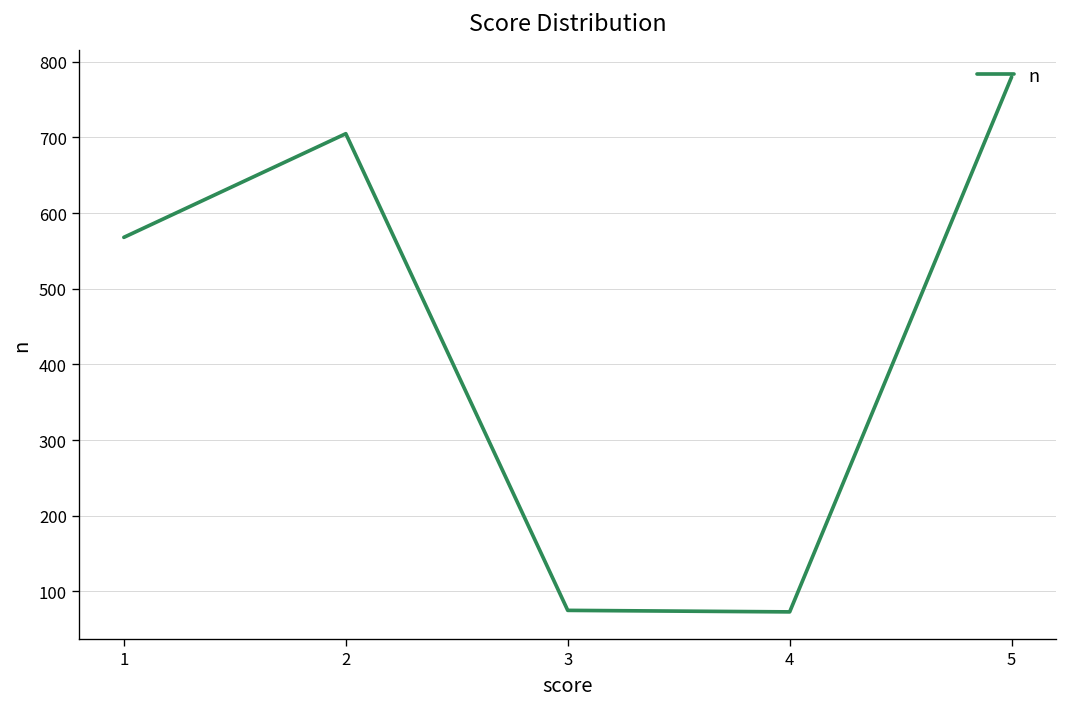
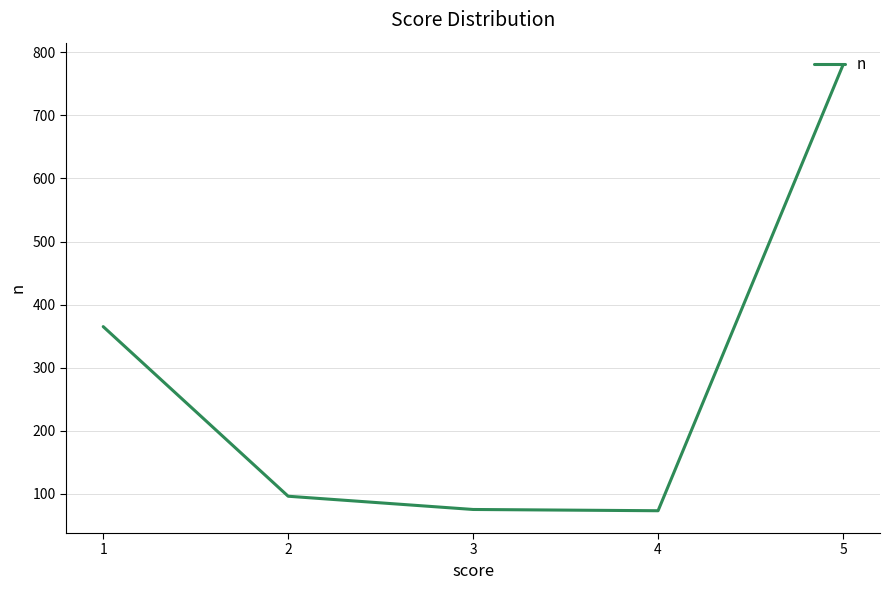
1: 570 -> 370
2: 710 -> 100
